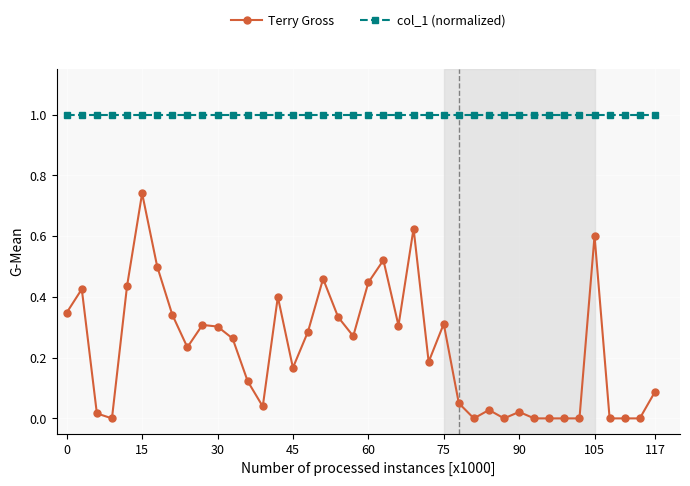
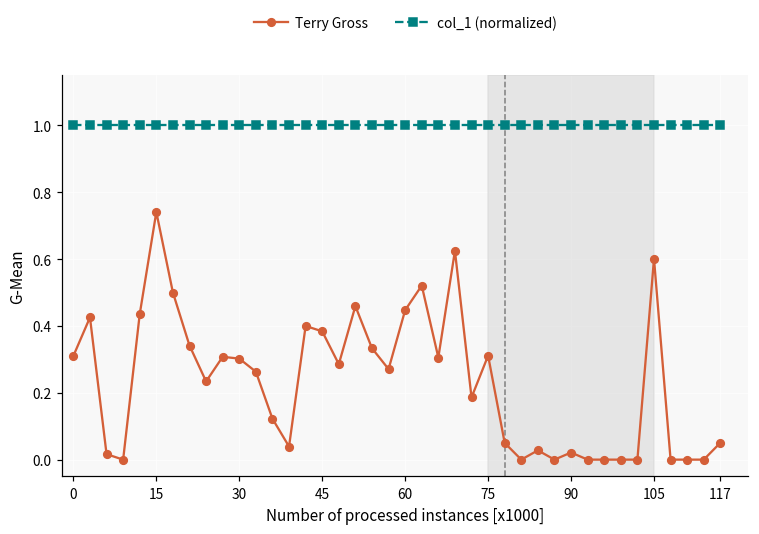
Terry Gross, 0: 0.35 -> 0.31
Terry Gross, 45: 0.17 -> 0.38
Terry Gross, 117: 0.09 -> 0.05
